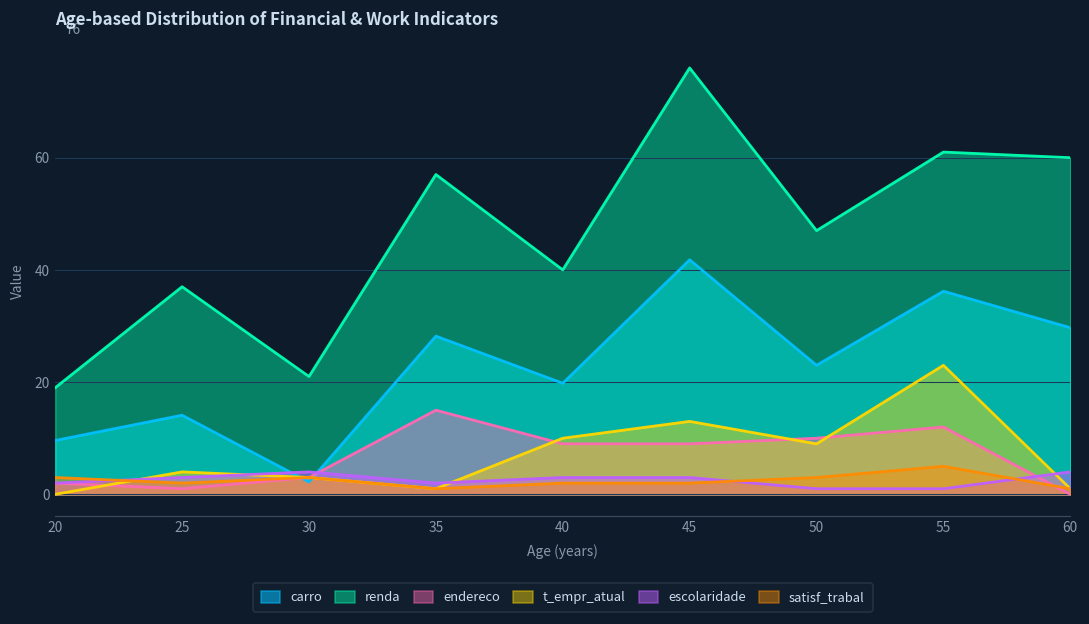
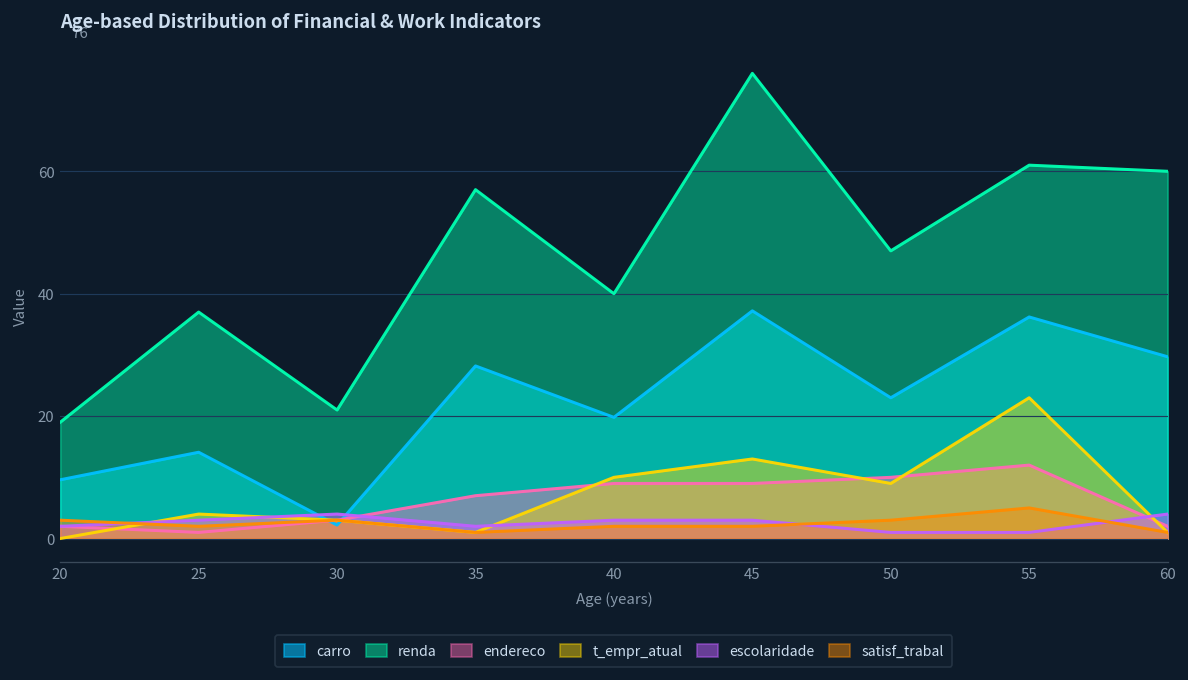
endereco, 35: 15 -> 7
carro, 45: 42 -> 37
endereco, 60: 0 -> 2
